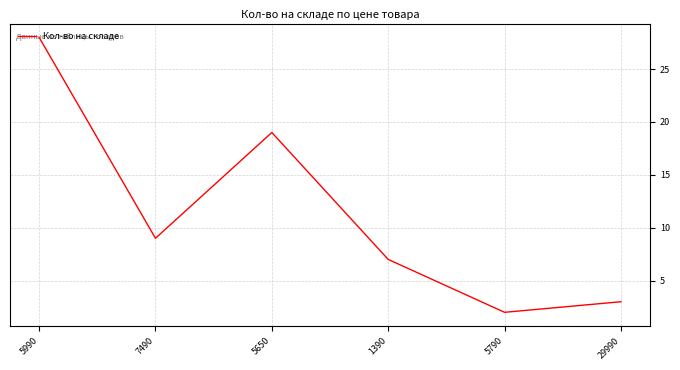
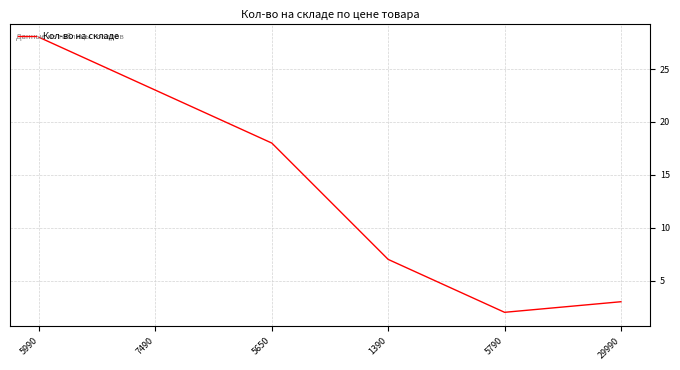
7490: 9 -> 23
5650: 19 -> 18
